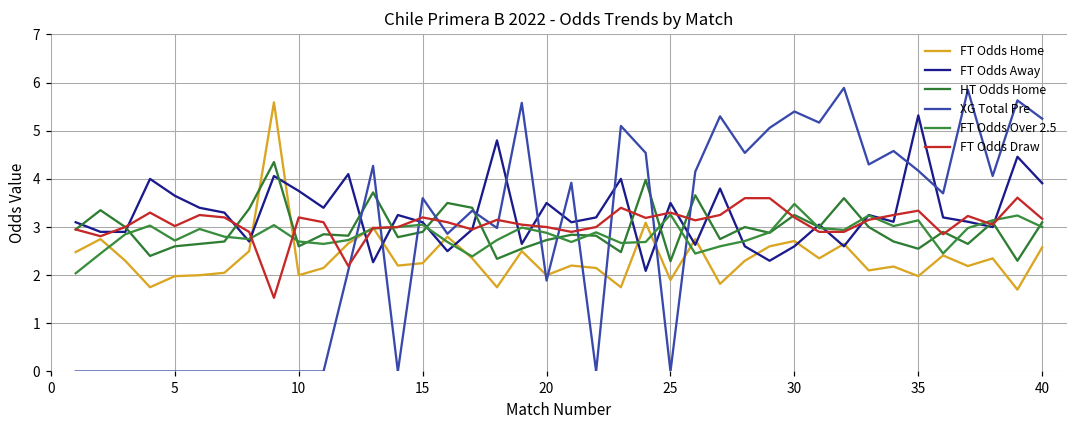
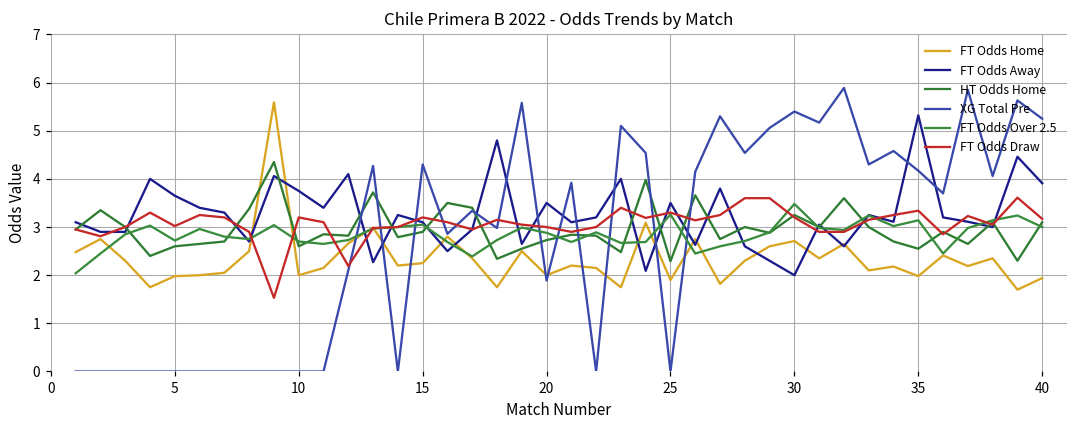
XG Total Pre, 15: 3.6 -> 4.3
FT Odds Away, 30: 2.6 -> 2.0
FT Odds Home, 40: 2.6 -> 1.9
